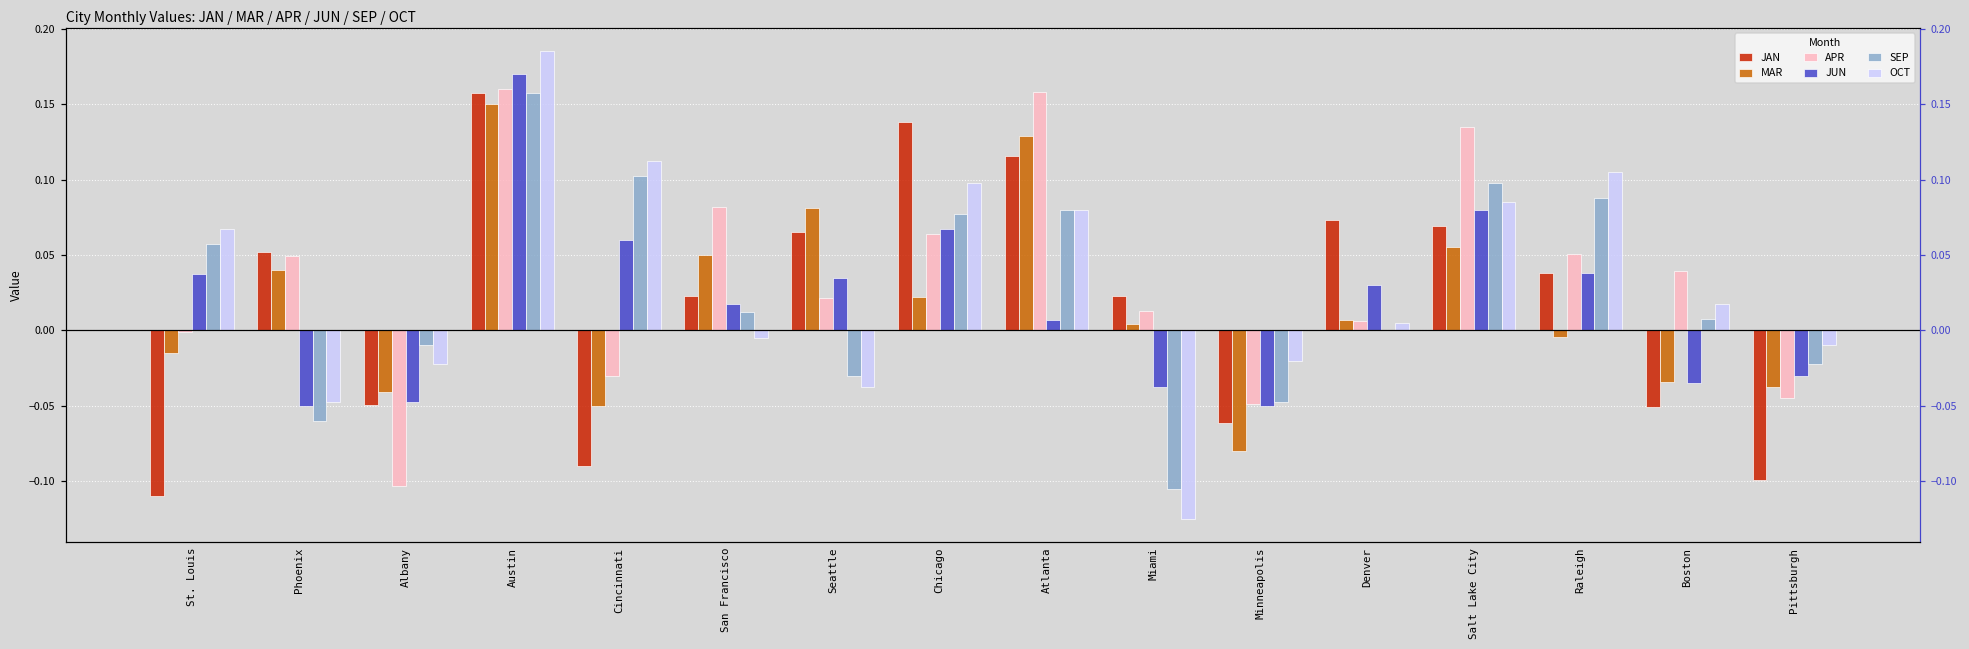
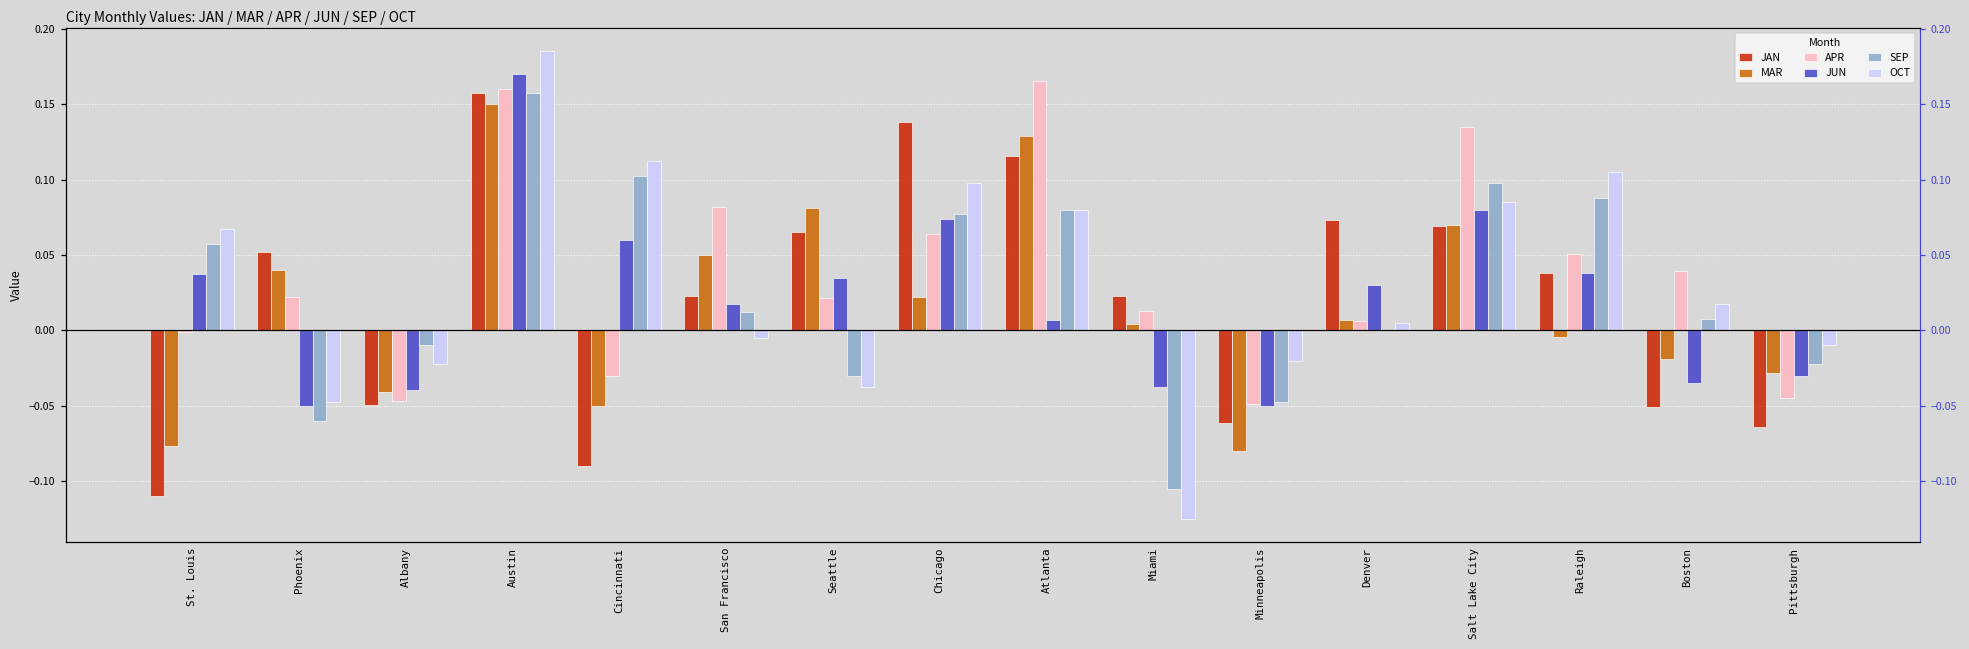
MAR, St. Louis: -0.015 -> -0.077
APR, Phoenix: 0.049 -> 0.022
APR, Albany: -0.103 -> -0.047
JUN, Albany: -0.048 -> -0.040
JUN, Chicago: 0.068 -> 0.074
APR, Atlanta: 0.158 -> 0.166
MAR, Salt Lake City: 0.055 -> 0.070
MAR, Boston: -0.034 -> -0.019
JAN, Pittsburgh: -0.099 -> -0.064
MAR, Pittsburgh: -0.038 -> -0.028
